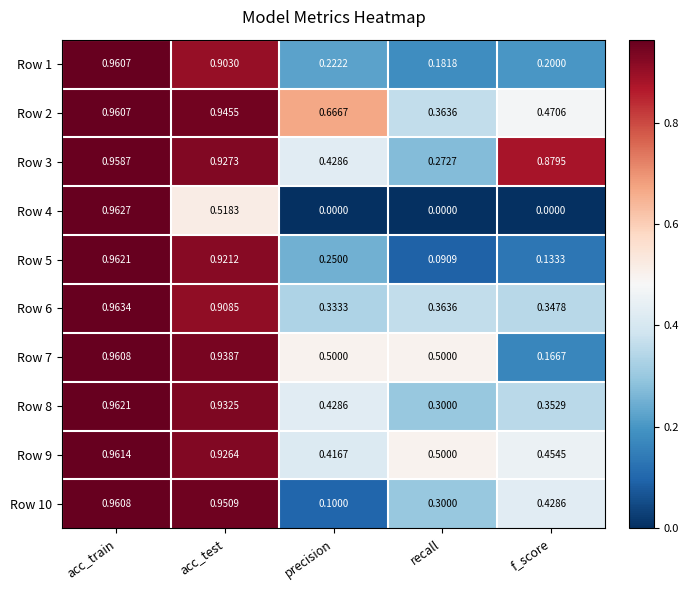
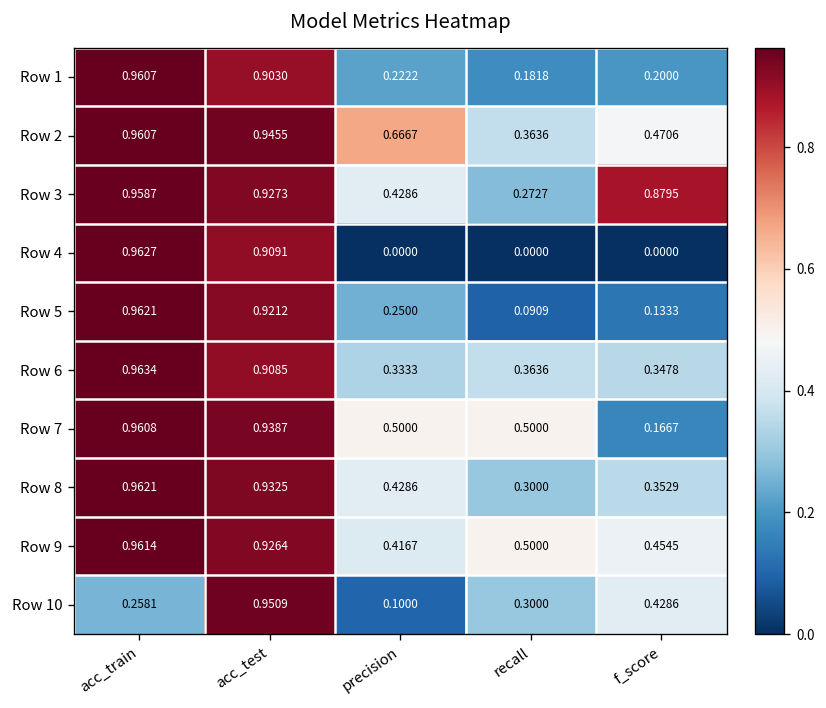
Row 4, acc_test: 0.5183 -> 0.9091
Row 10, acc_train: 0.9608 -> 0.2581
